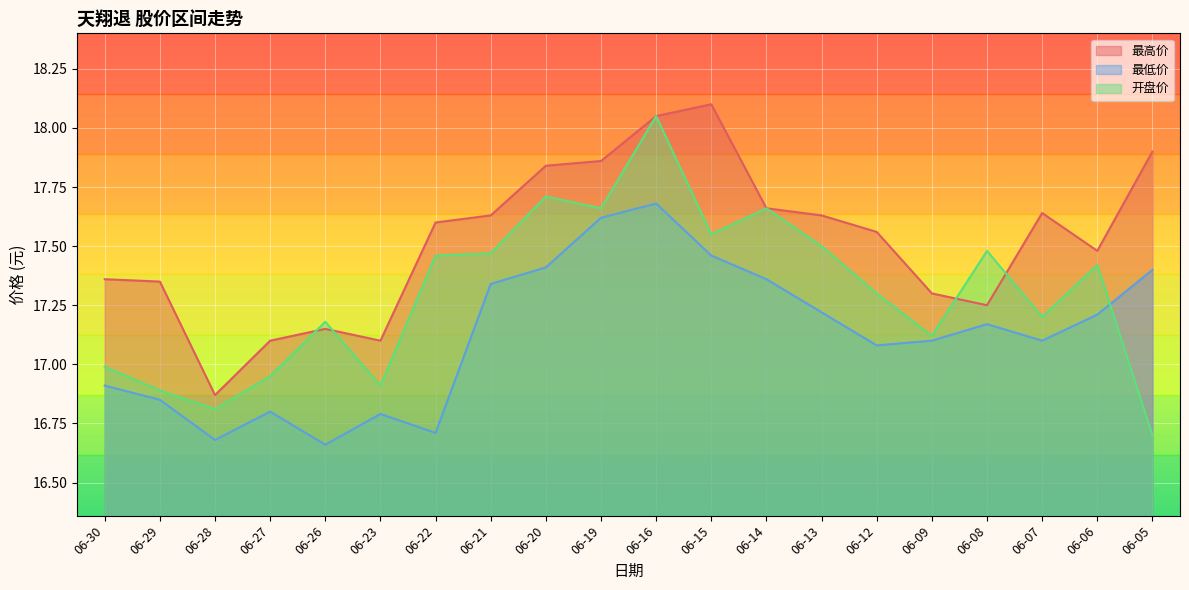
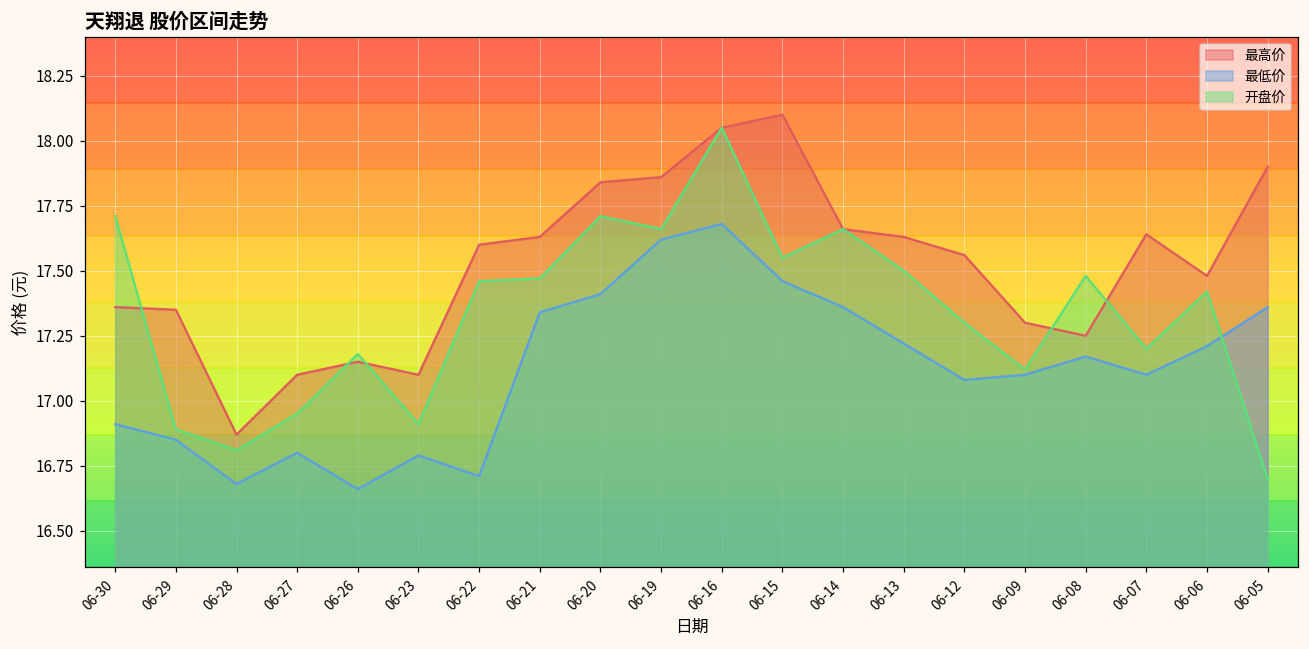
开盘价, 06-30: 16.99 -> 17.71
最低价, 06-05: 17.40 -> 17.36
